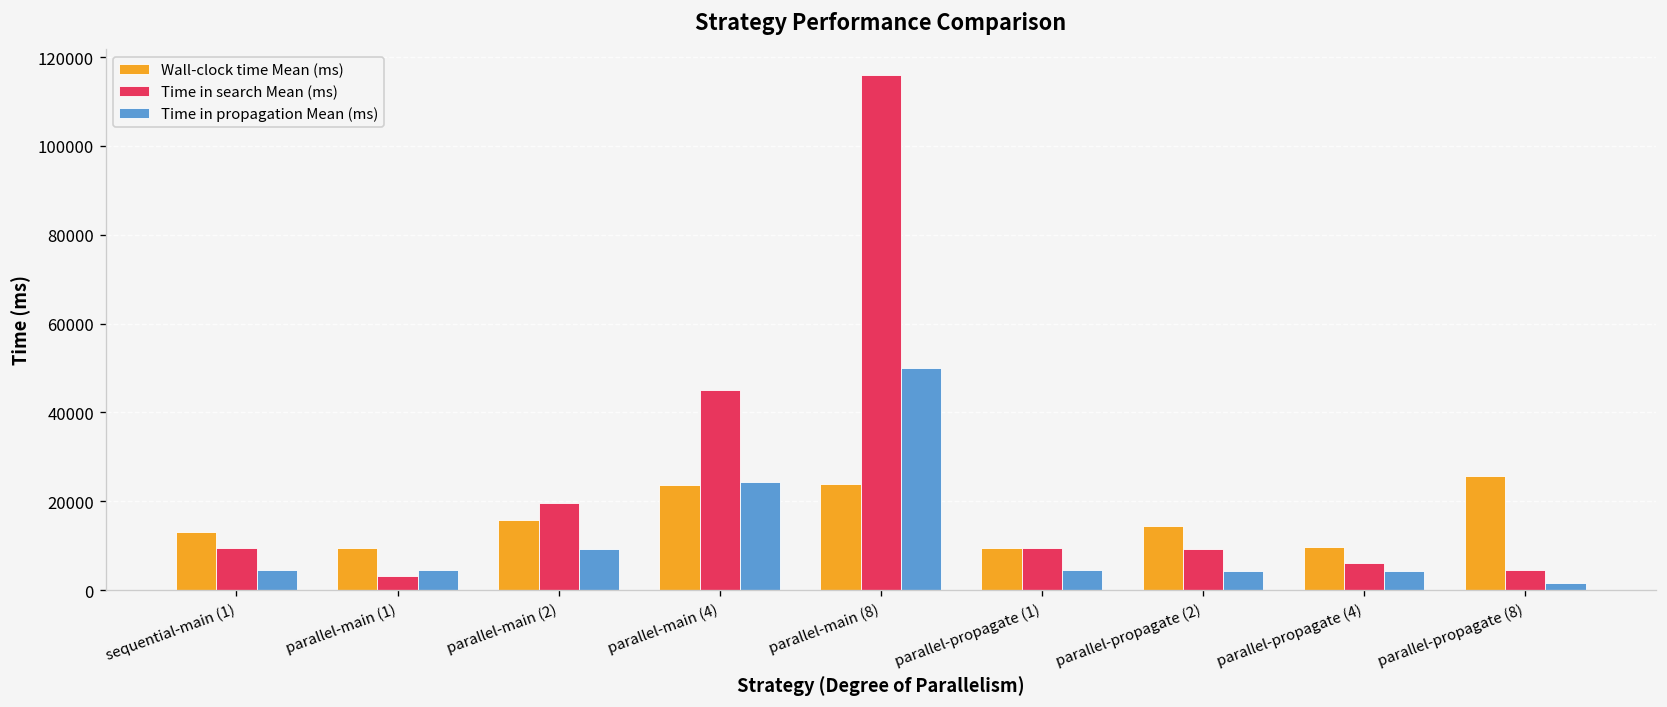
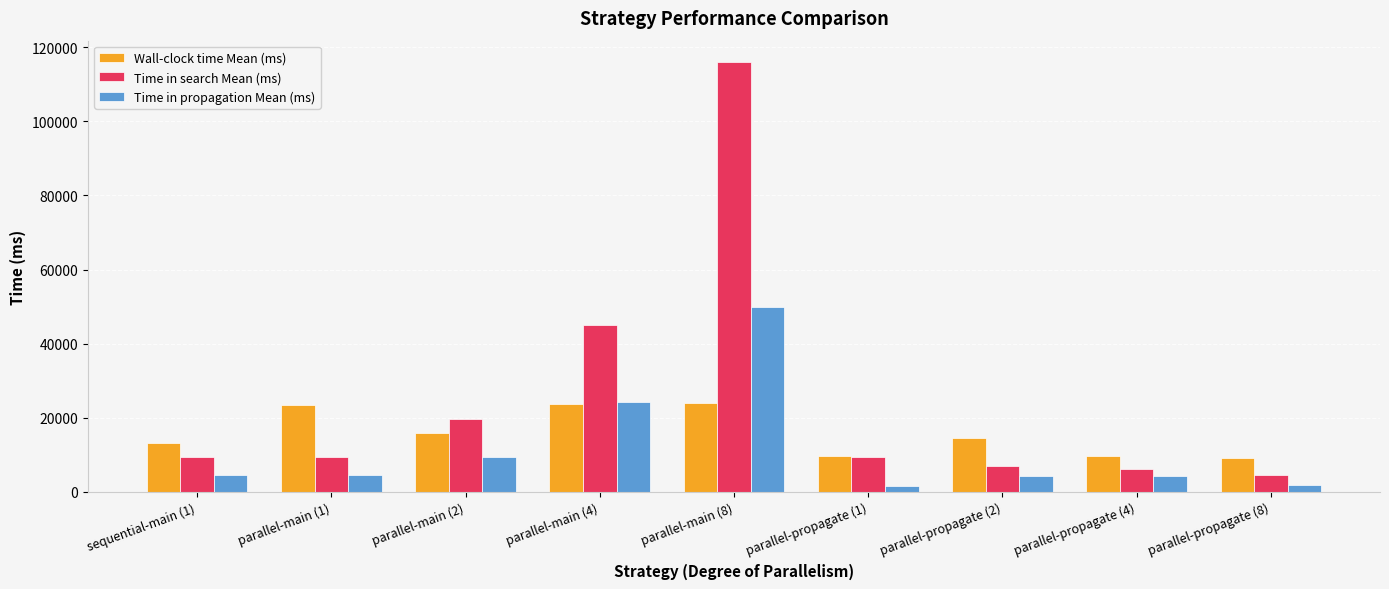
Wall-clock time Mean (ms), parallel-main (1): 10000 -> 23000
Time in search Mean (ms), parallel-main (1): 3000 -> 9000
Time in propagation Mean (ms), parallel-propagate (1): 5000 -> 1000
Time in search Mean (ms), parallel-propagate (2): 9000 -> 7000
Wall-clock time Mean (ms), parallel-propagate (8): 26000 -> 9000
